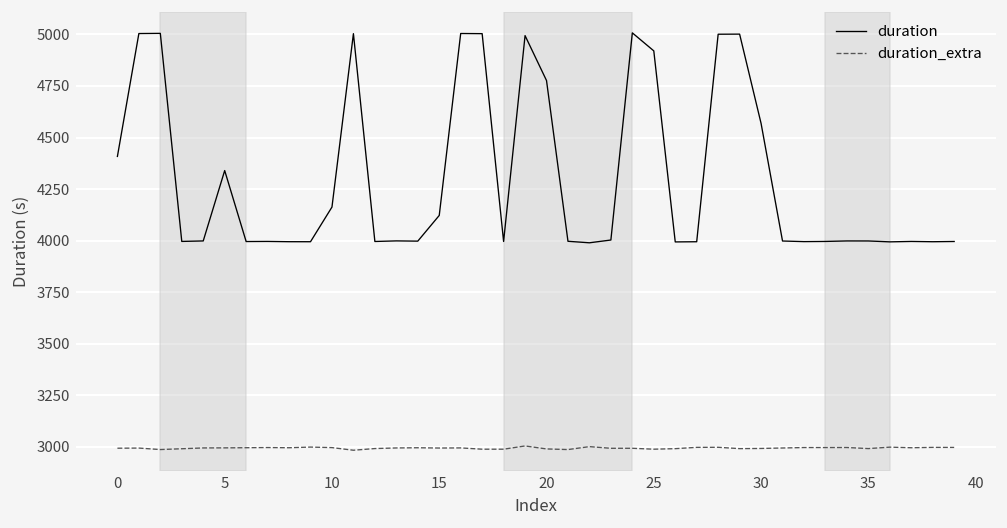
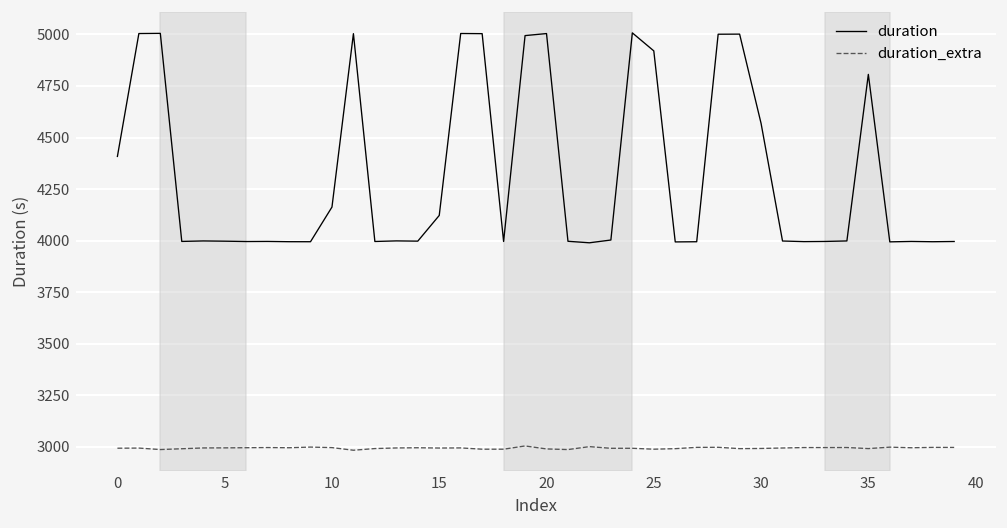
duration, 5: 4340 -> 4000
duration, 20: 4780 -> 5000
duration, 35: 4000 -> 4810
